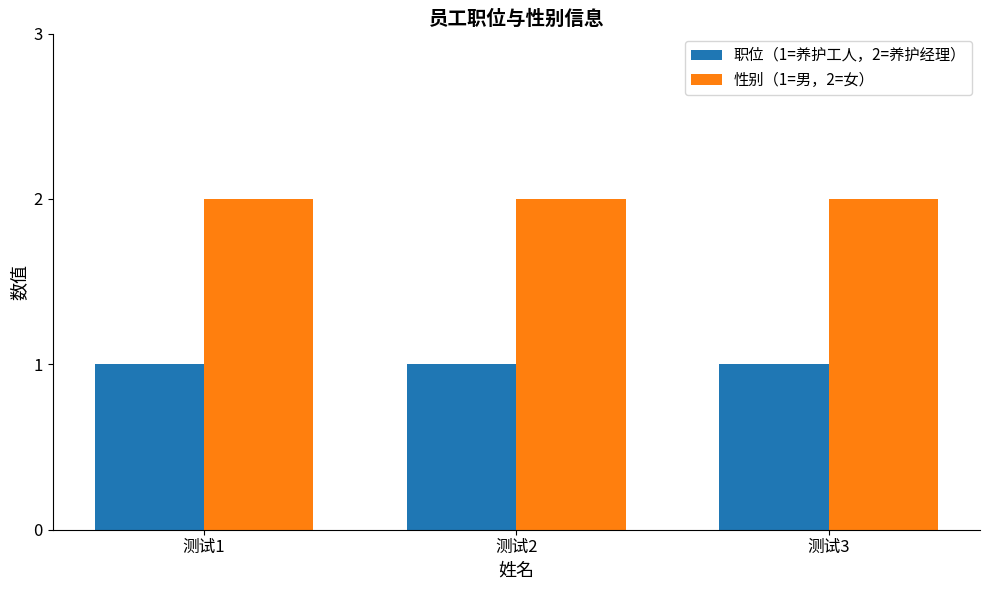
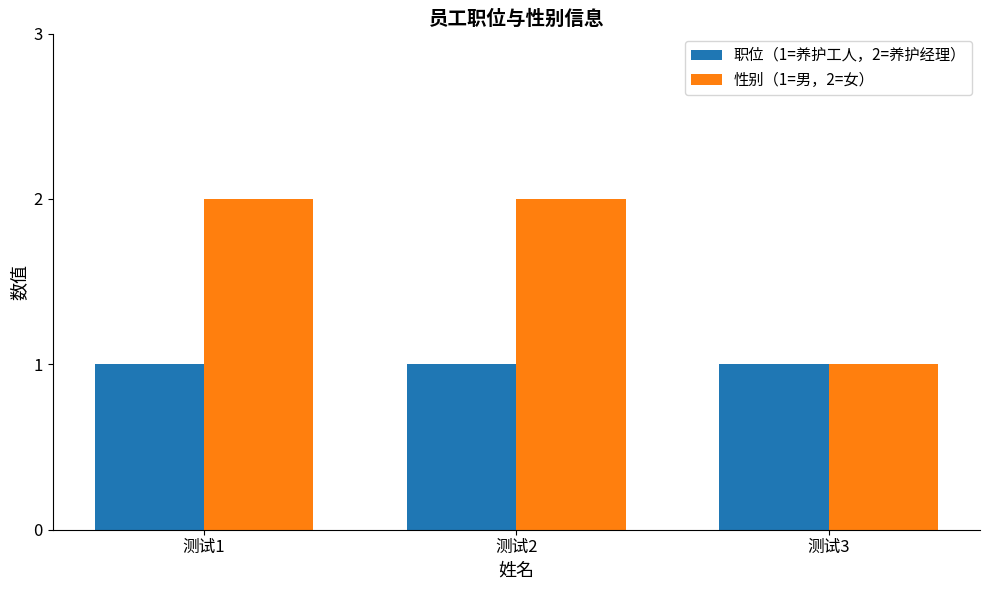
性别（1=男，2=女）, 测试3: 2 -> 1
